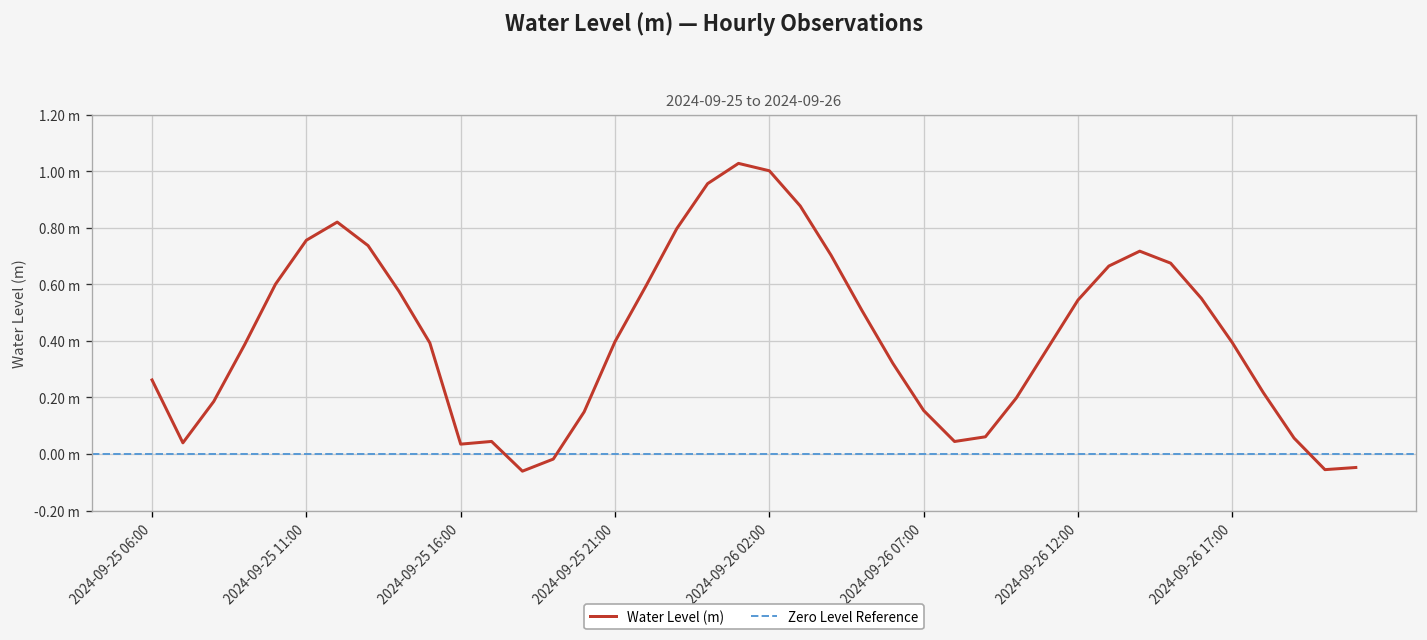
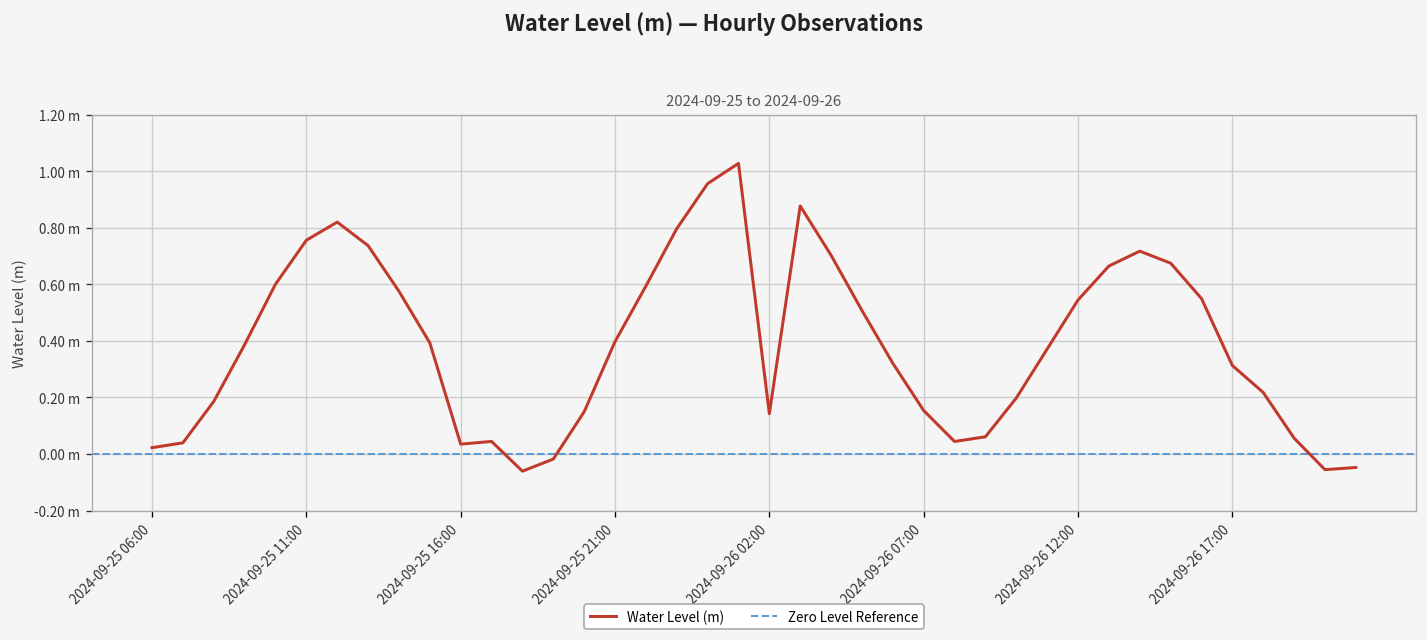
2024-09-25 06:00: 0.26 m -> 0.02 m
2024-09-26 02:00: 1.00 m -> 0.14 m
2024-09-26 17:00: 0.39 m -> 0.31 m
